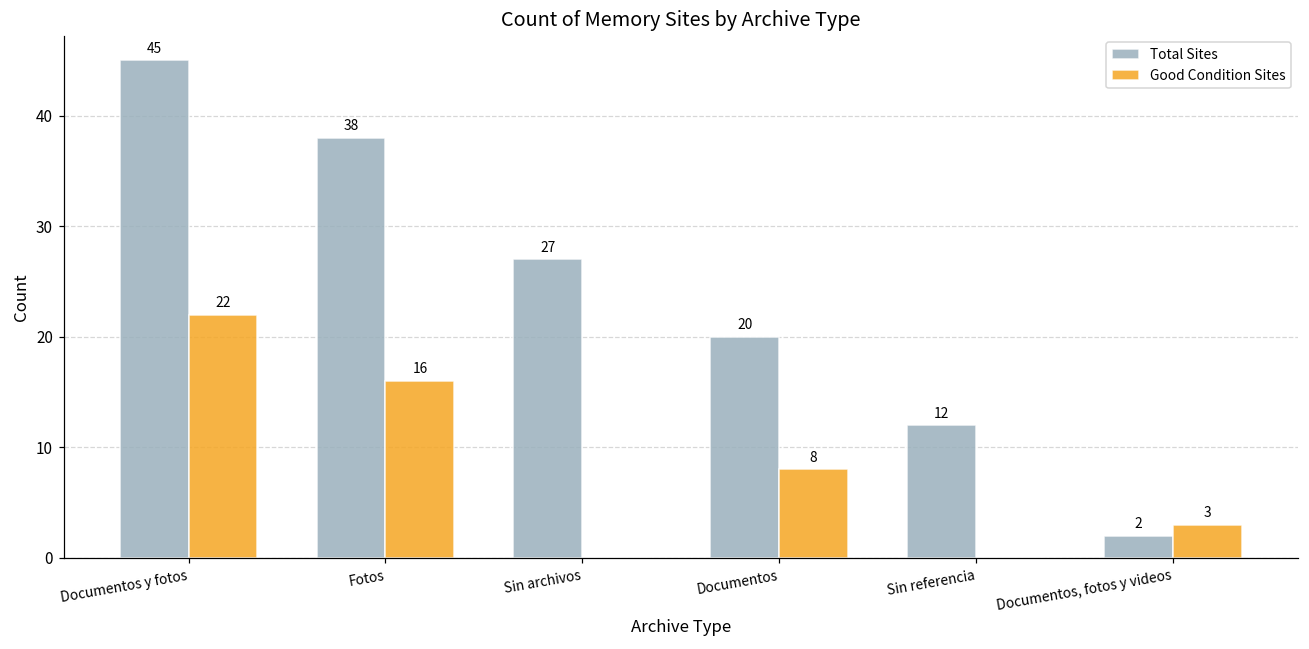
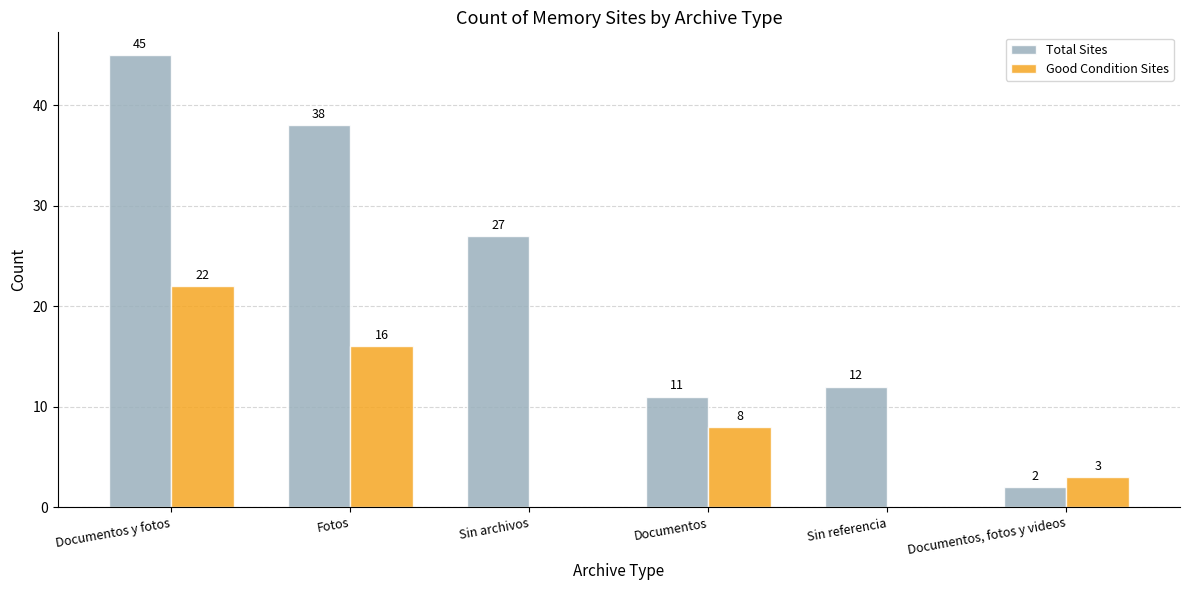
Total Sites, Documentos: 20 -> 11
